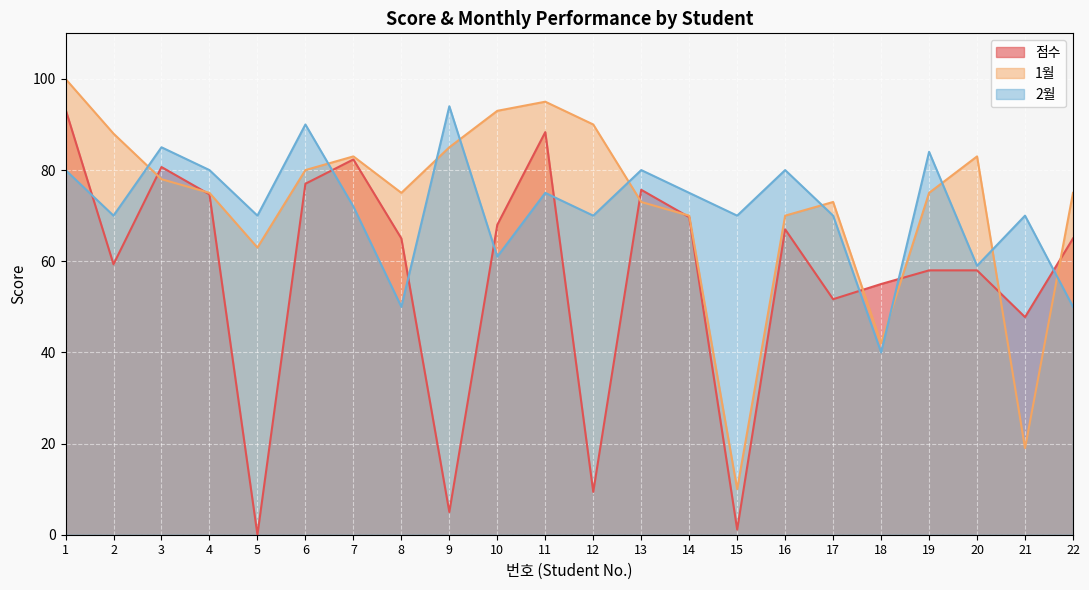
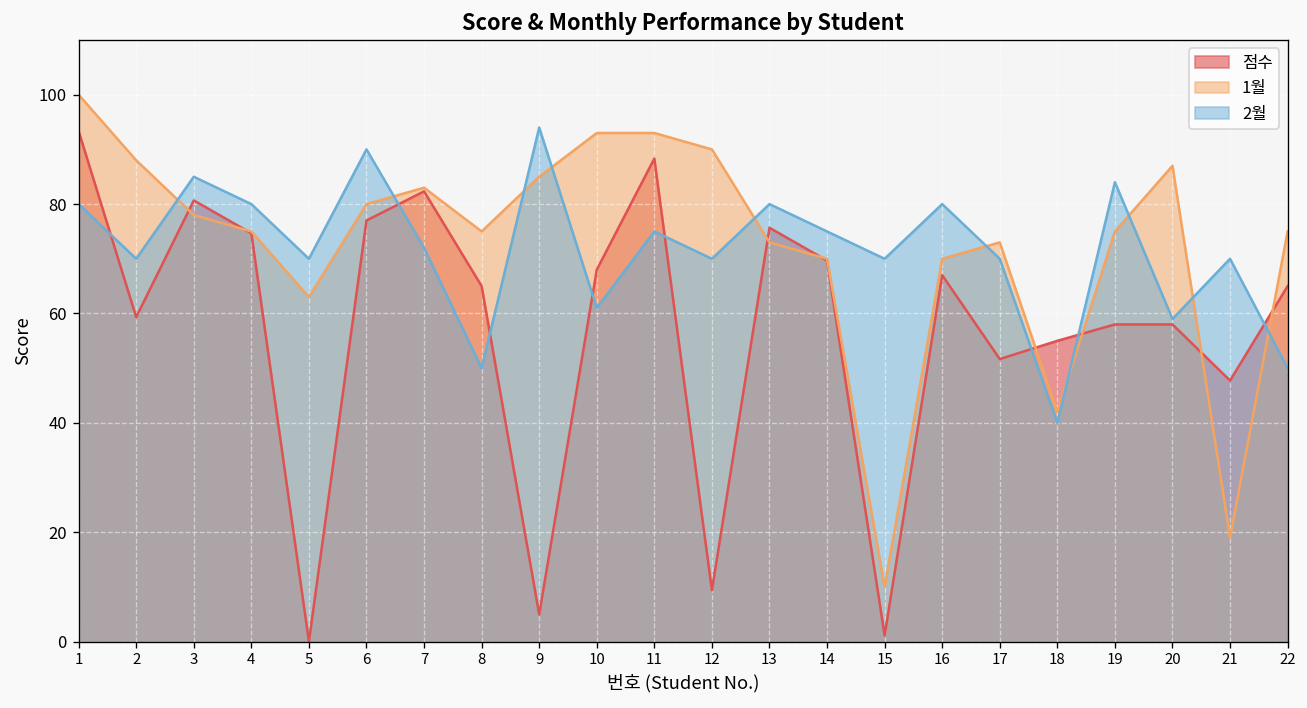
1월, 11: 95 -> 93
1월, 20: 83 -> 87
